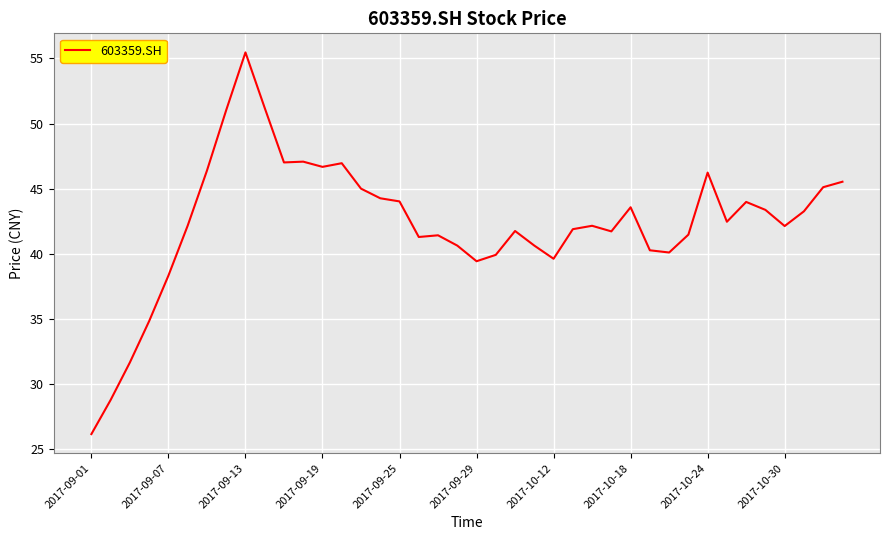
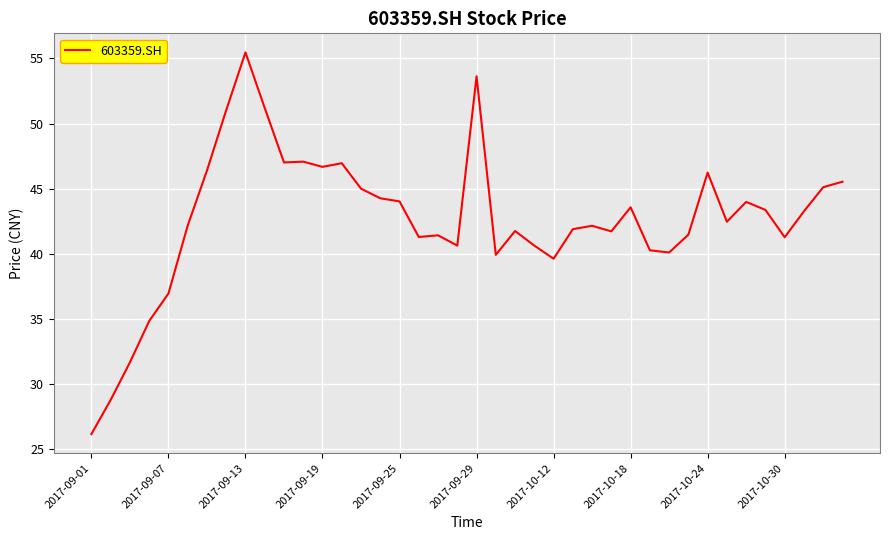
2017-09-07: 38.3 -> 37.0
2017-09-29: 39.4 -> 53.6
2017-10-30: 42.1 -> 41.3
